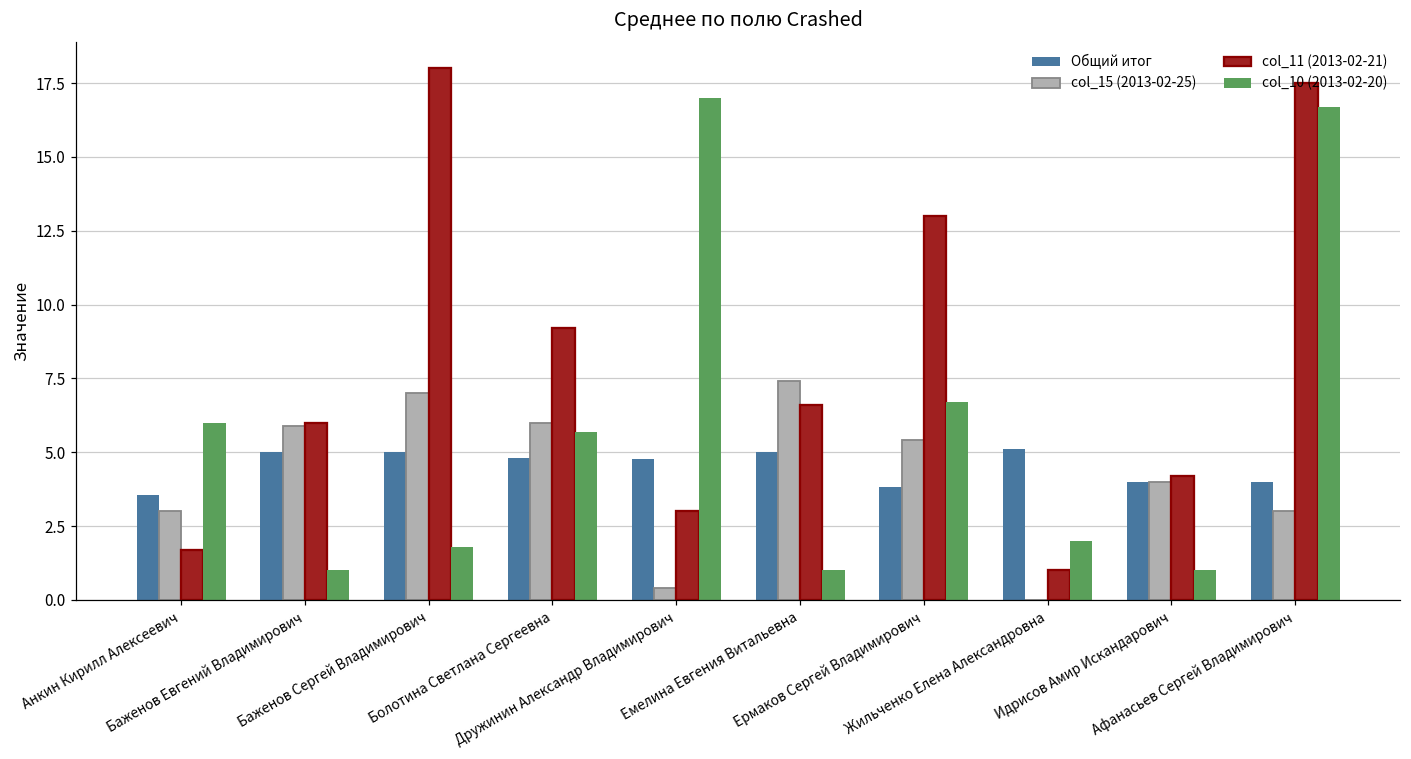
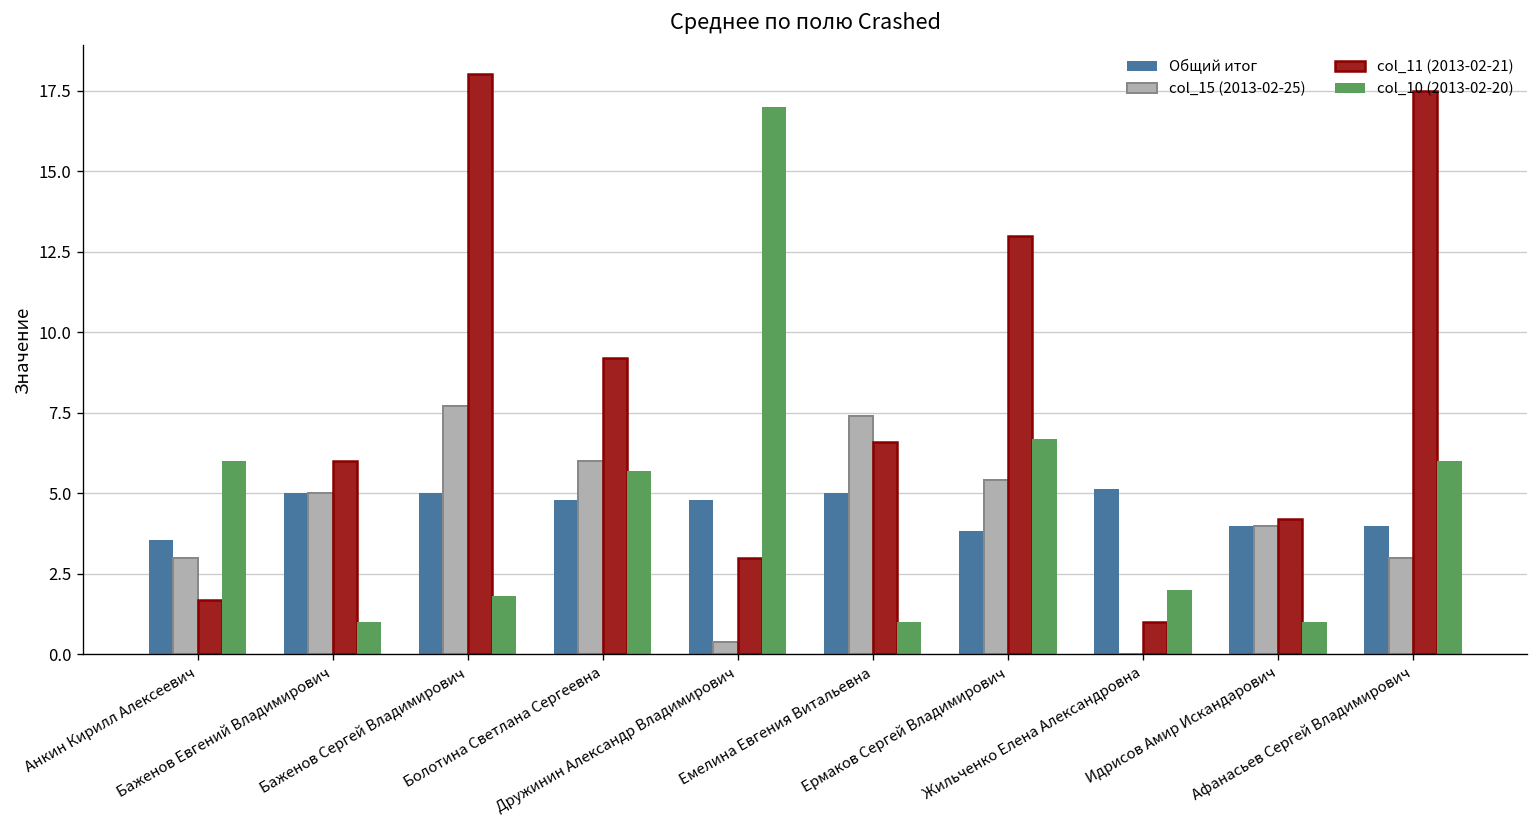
col_15 (2013-02-25), Баженов Евгений Владимирович: 5.9 -> 5.0
col_15 (2013-02-25), Баженов Сергей Владимирович: 7.0 -> 7.7
col_10 (2013-02-20), Афанасьев Сергей Владимирович: 16.7 -> 6.0
